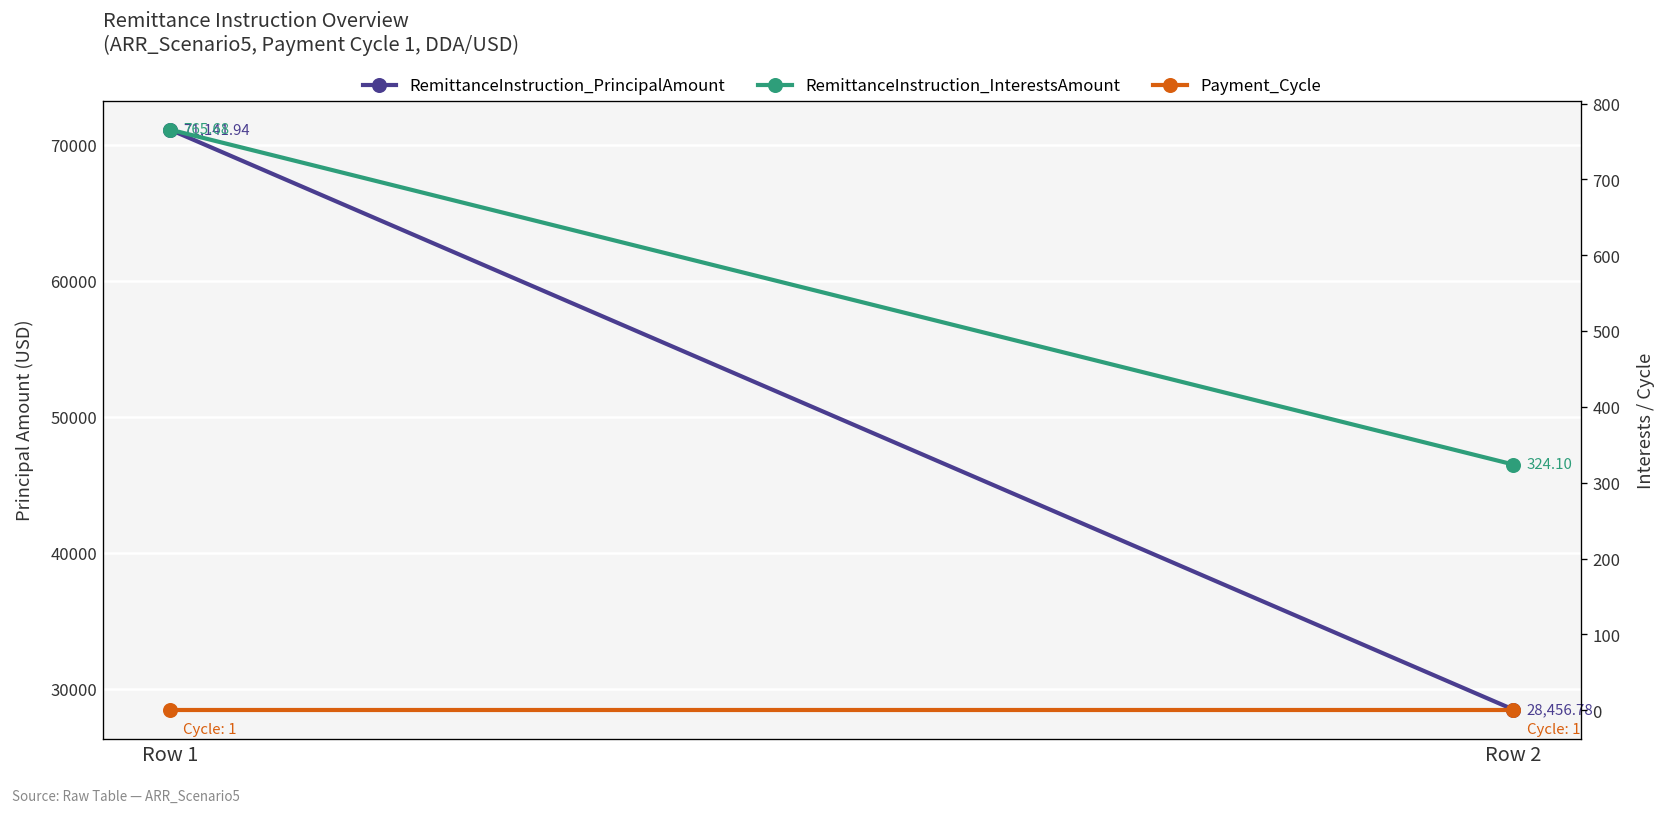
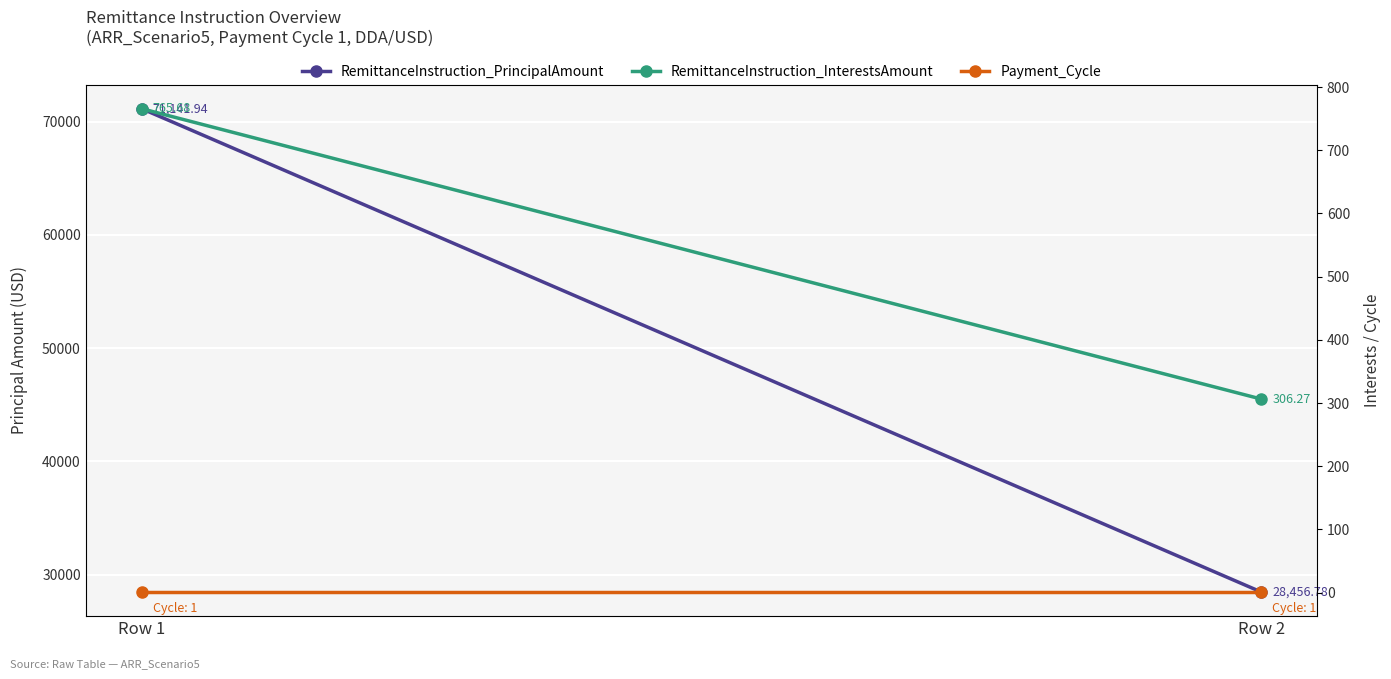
RemittanceInstruction_InterestsAmount, Row 2: 324.10 -> 306.27
